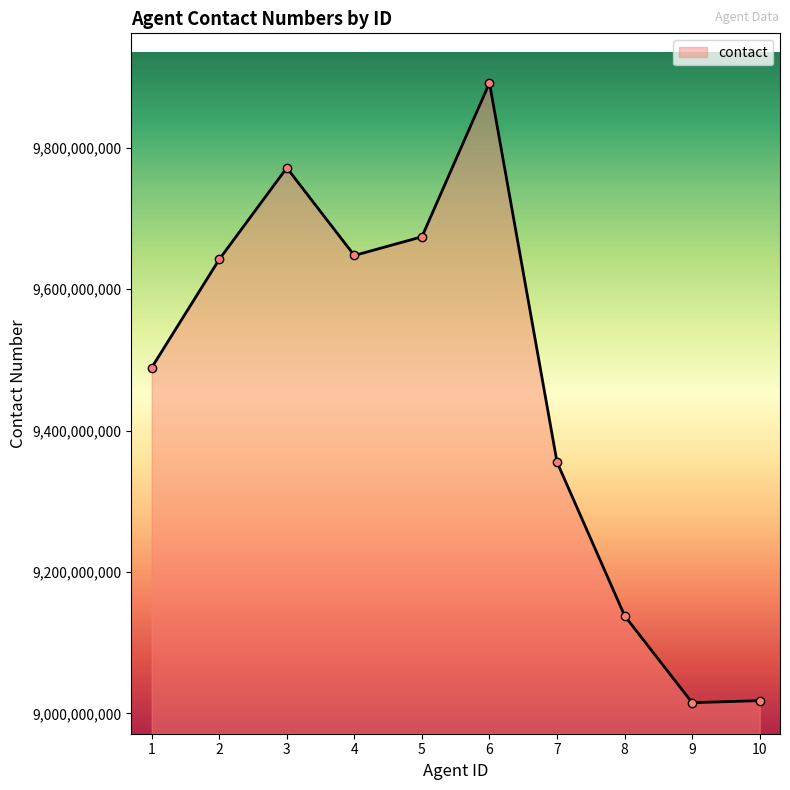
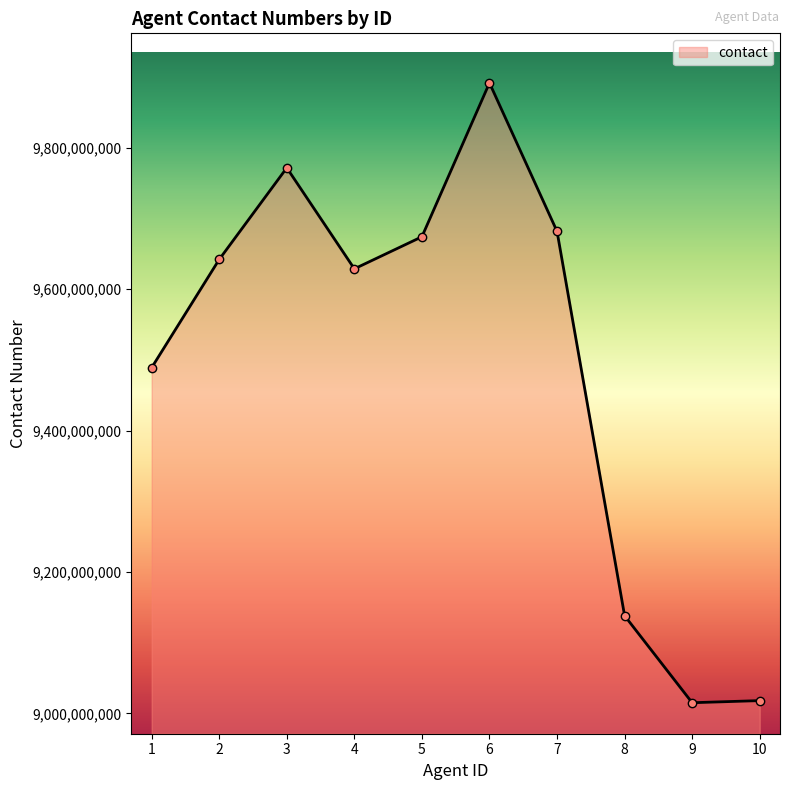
4: 9,650,000,000 -> 9,630,000,000
7: 9,360,000,000 -> 9,680,000,000
